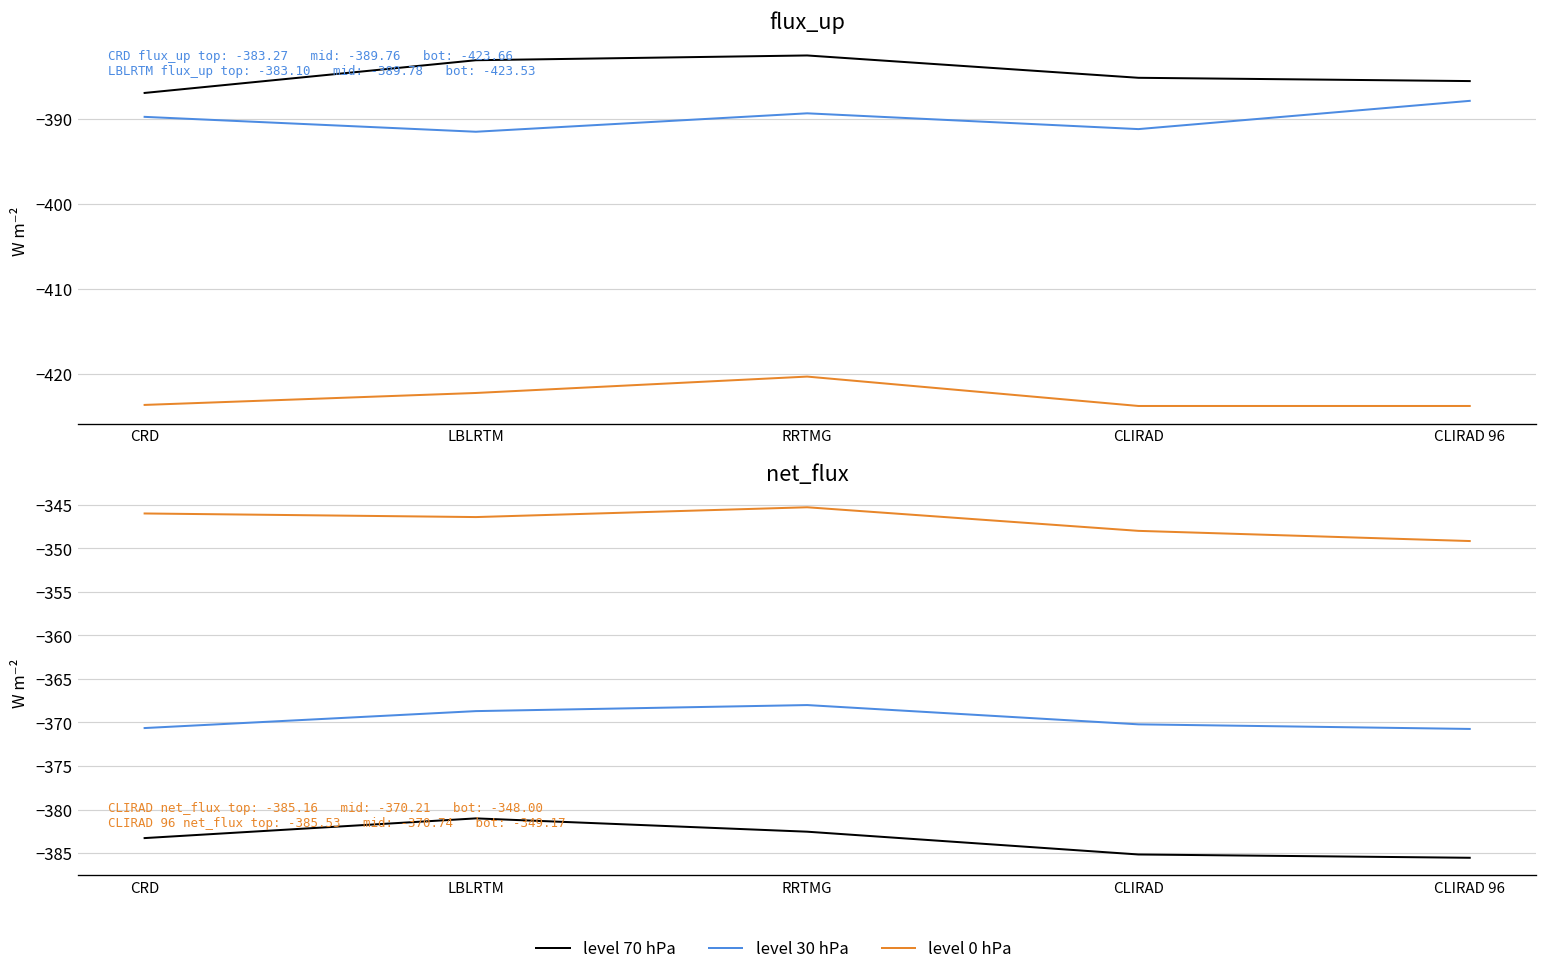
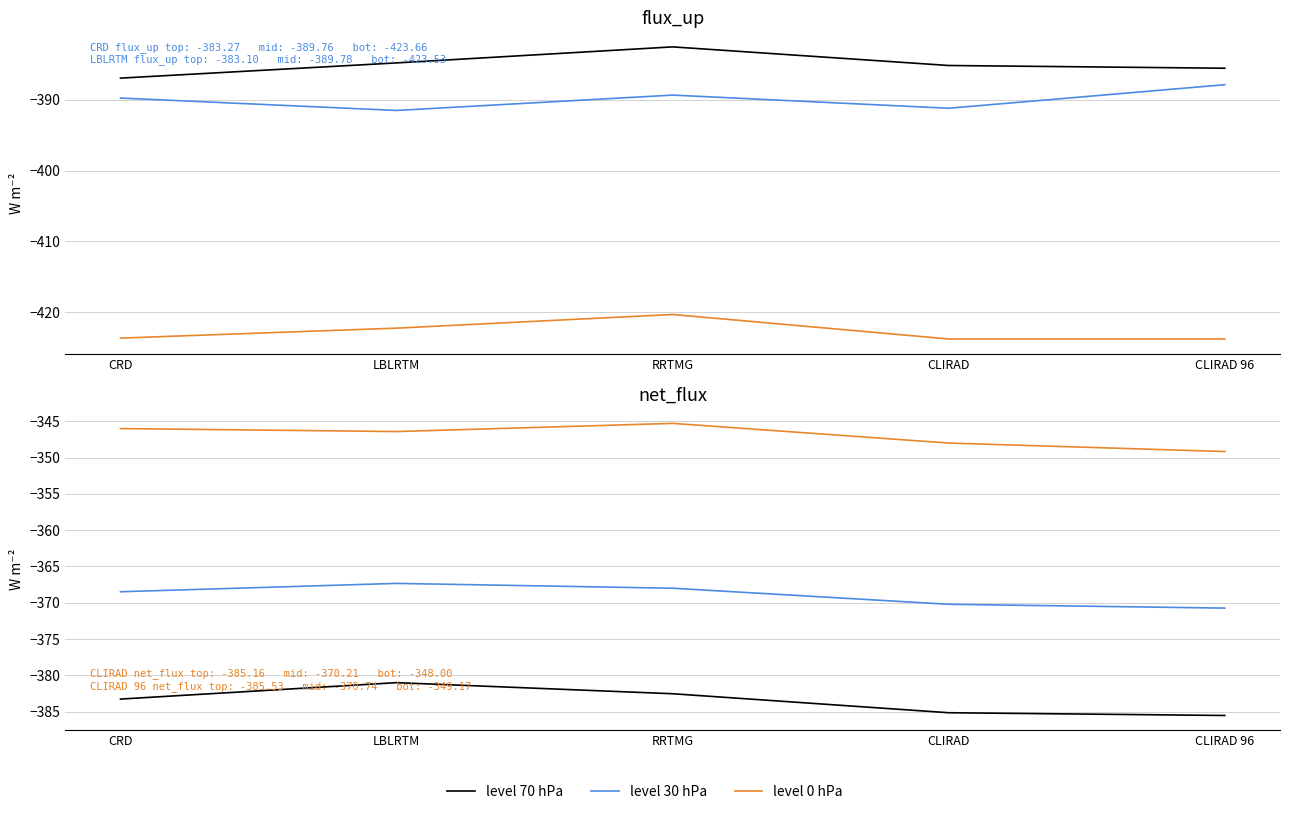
flux_up, level 70 hPa, LBLRTM: -383 -> -385
net_flux, level 30 hPa, CRD: -371 -> -368
net_flux, level 30 hPa, LBLRTM: -369 -> -367
